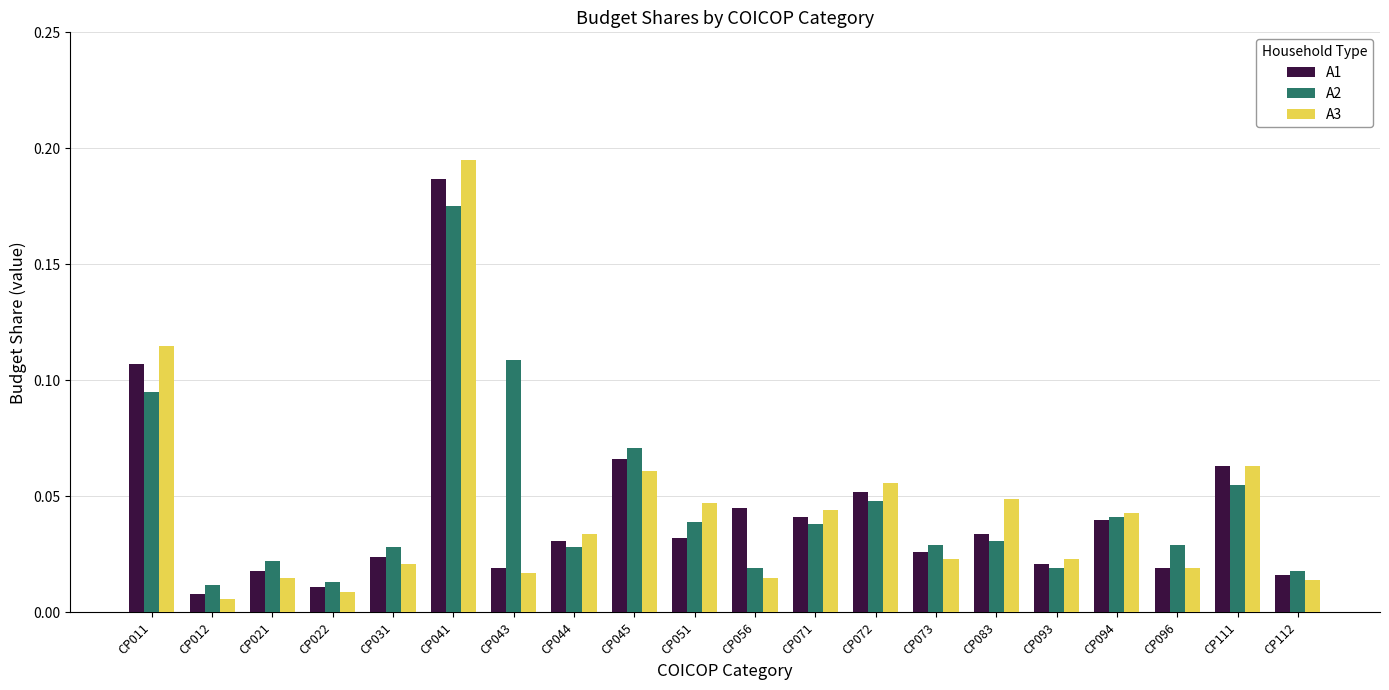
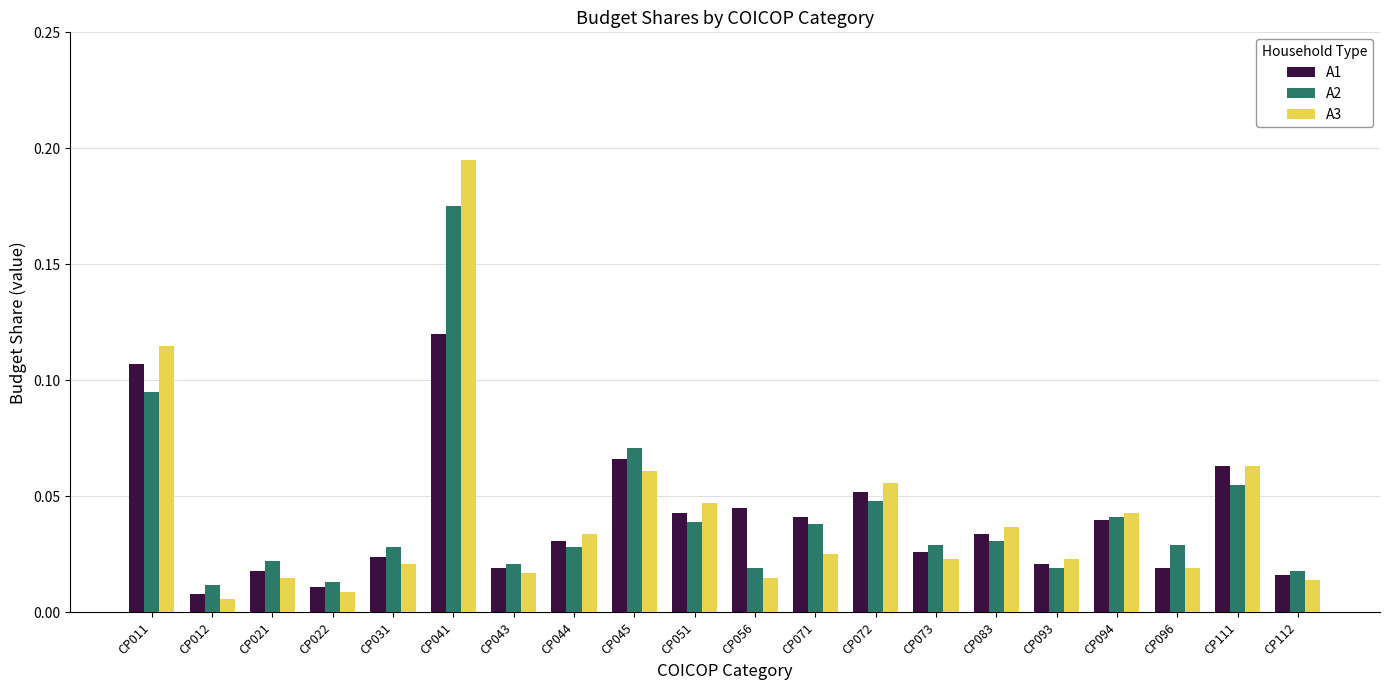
A1, CP041: 0.187 -> 0.120
A2, CP043: 0.109 -> 0.021
A1, CP051: 0.032 -> 0.043
A3, CP071: 0.044 -> 0.025
A3, CP083: 0.049 -> 0.037
